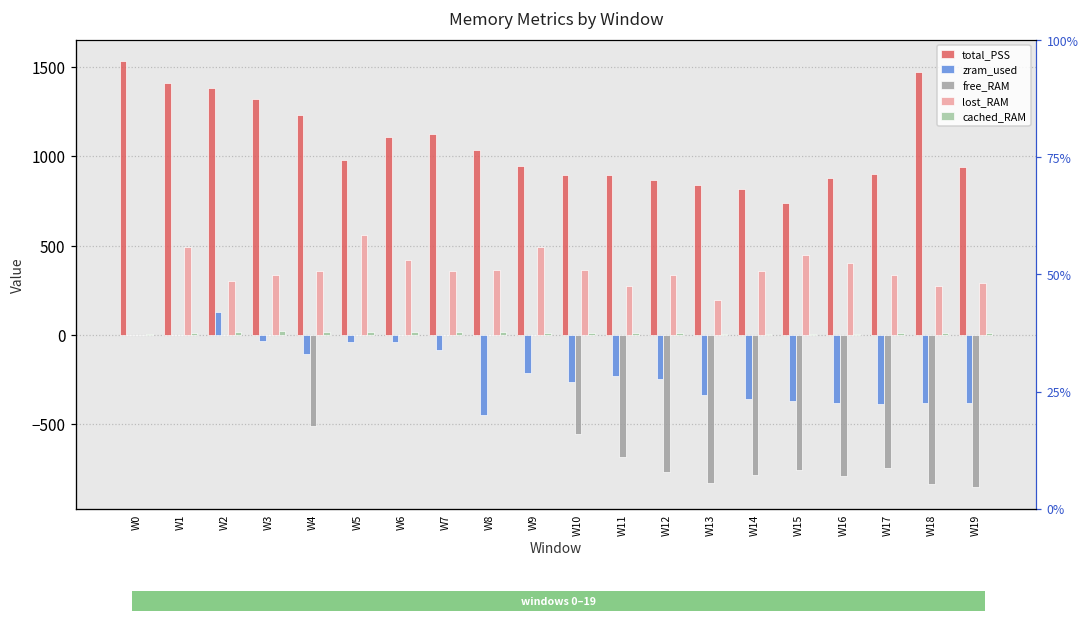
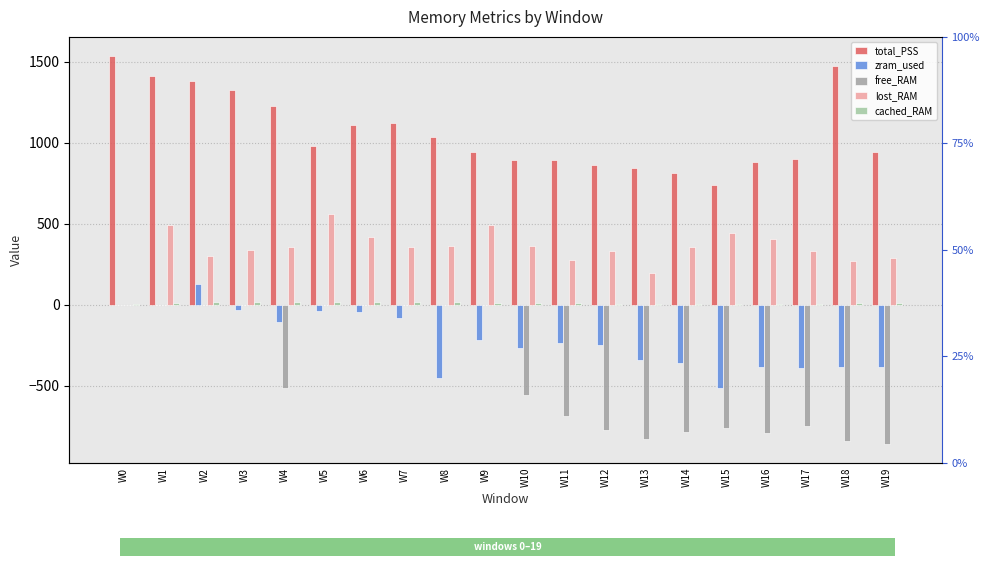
zram_used, W15: -370 -> -520
